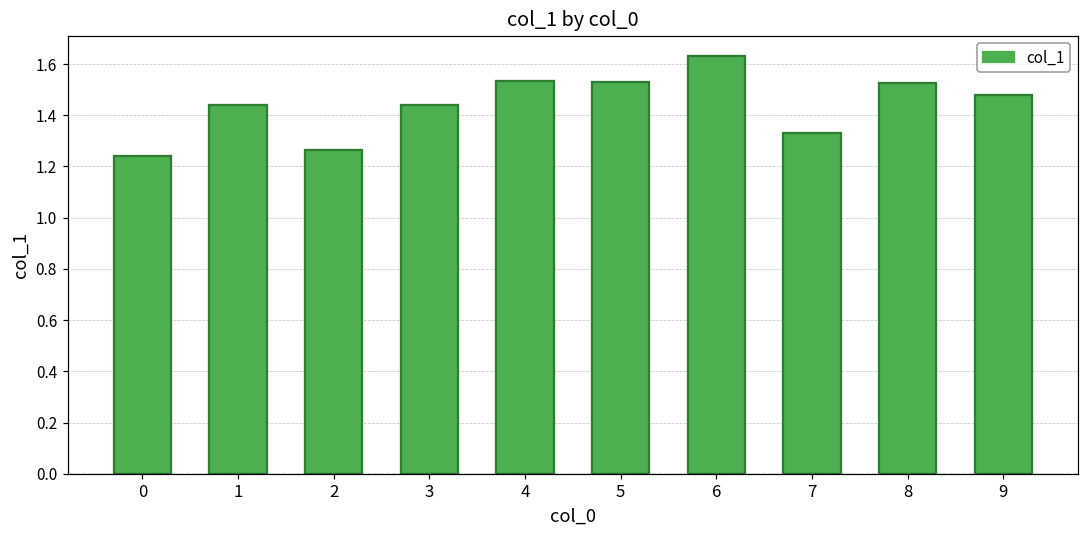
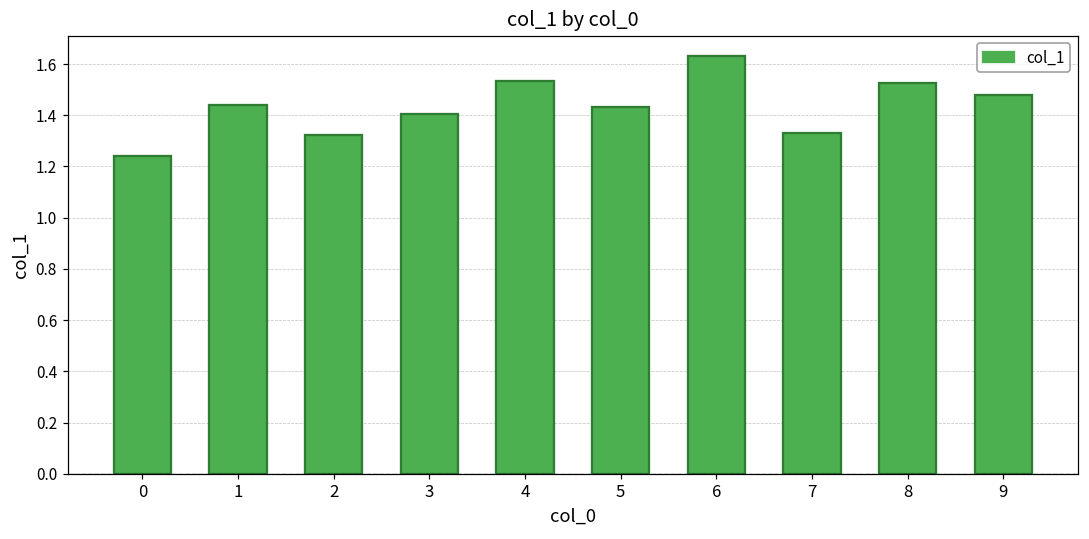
2: 1.27 -> 1.32
3: 1.44 -> 1.41
5: 1.53 -> 1.43
